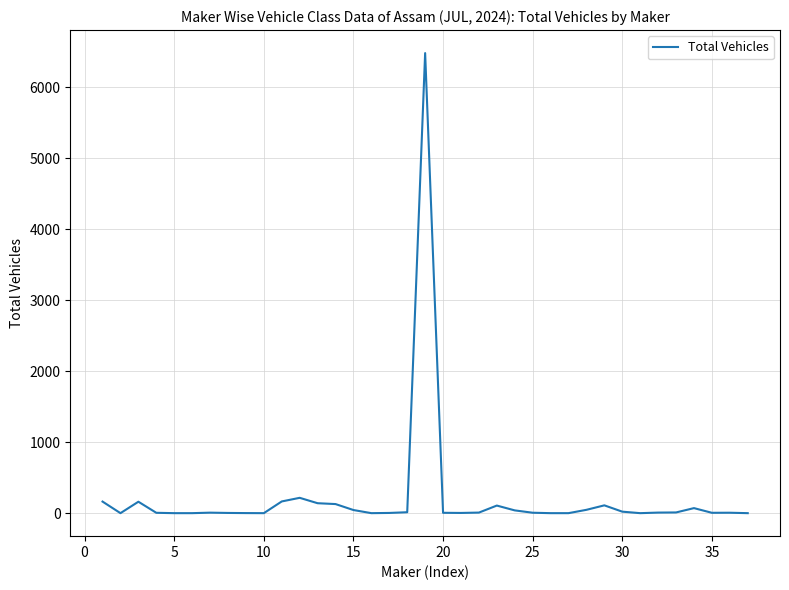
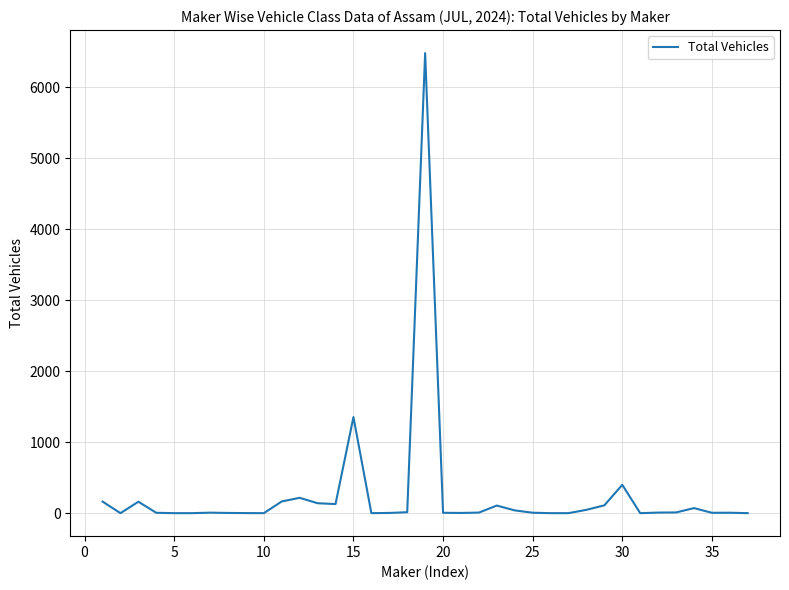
15: 0 -> 1400
30: 0 -> 400
